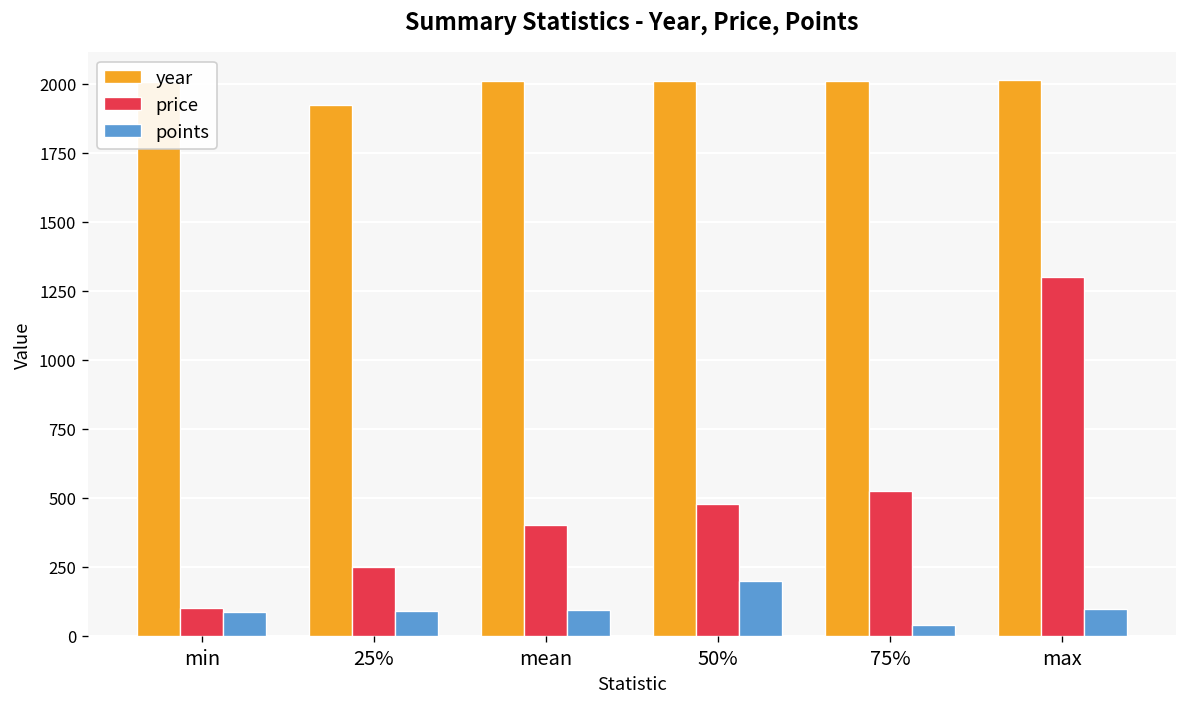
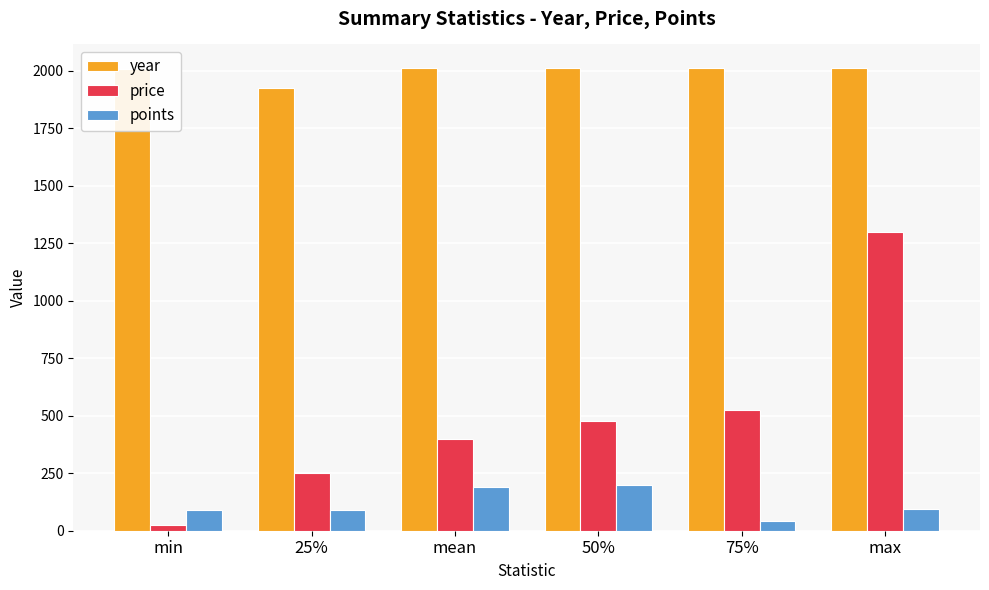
price, min: 100 -> 30
points, mean: 90 -> 190
